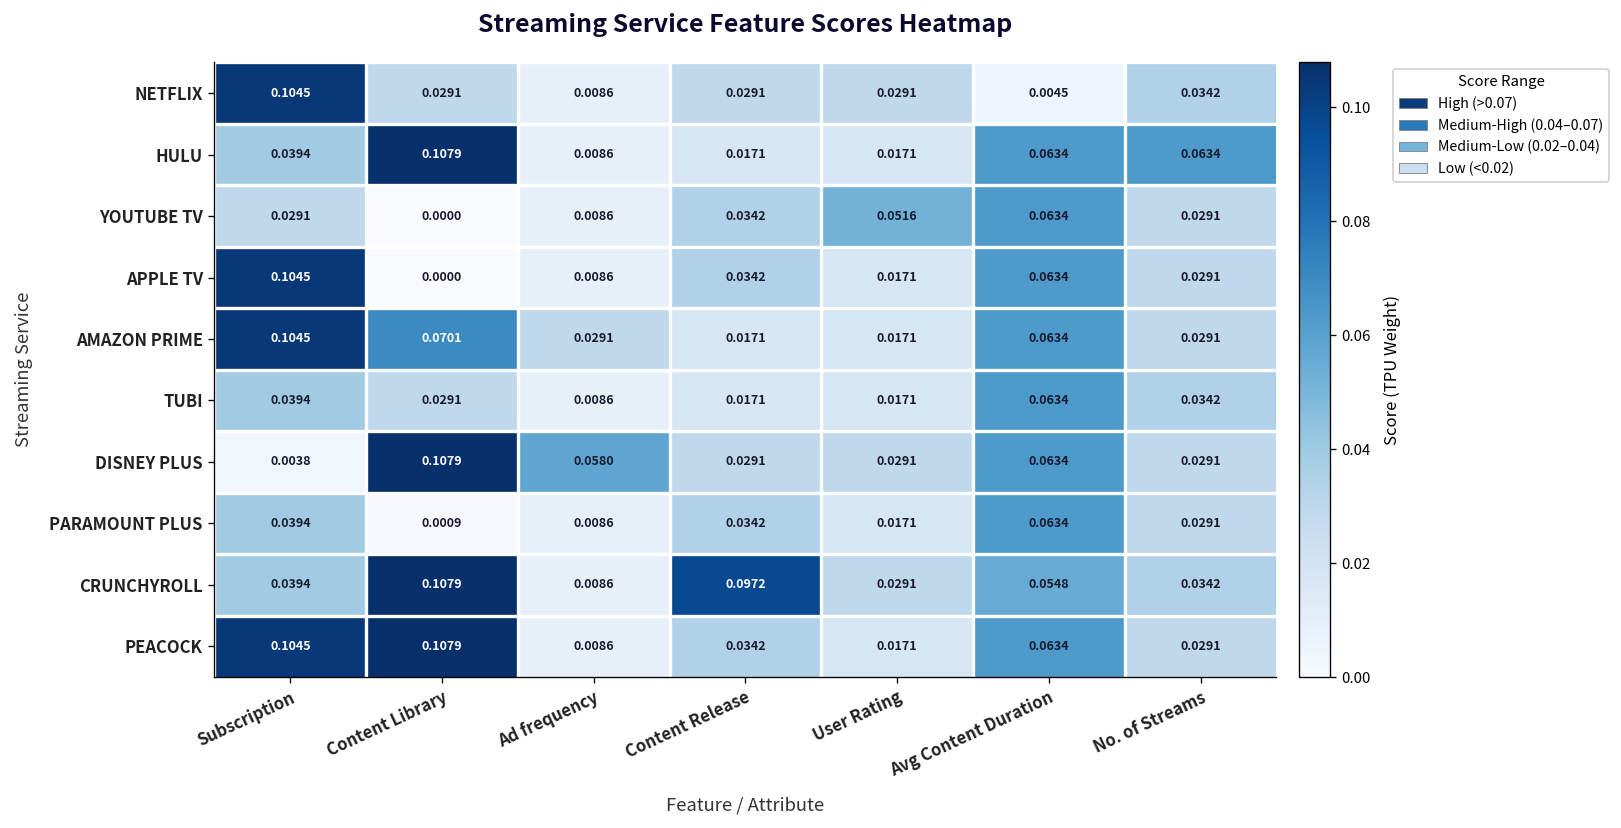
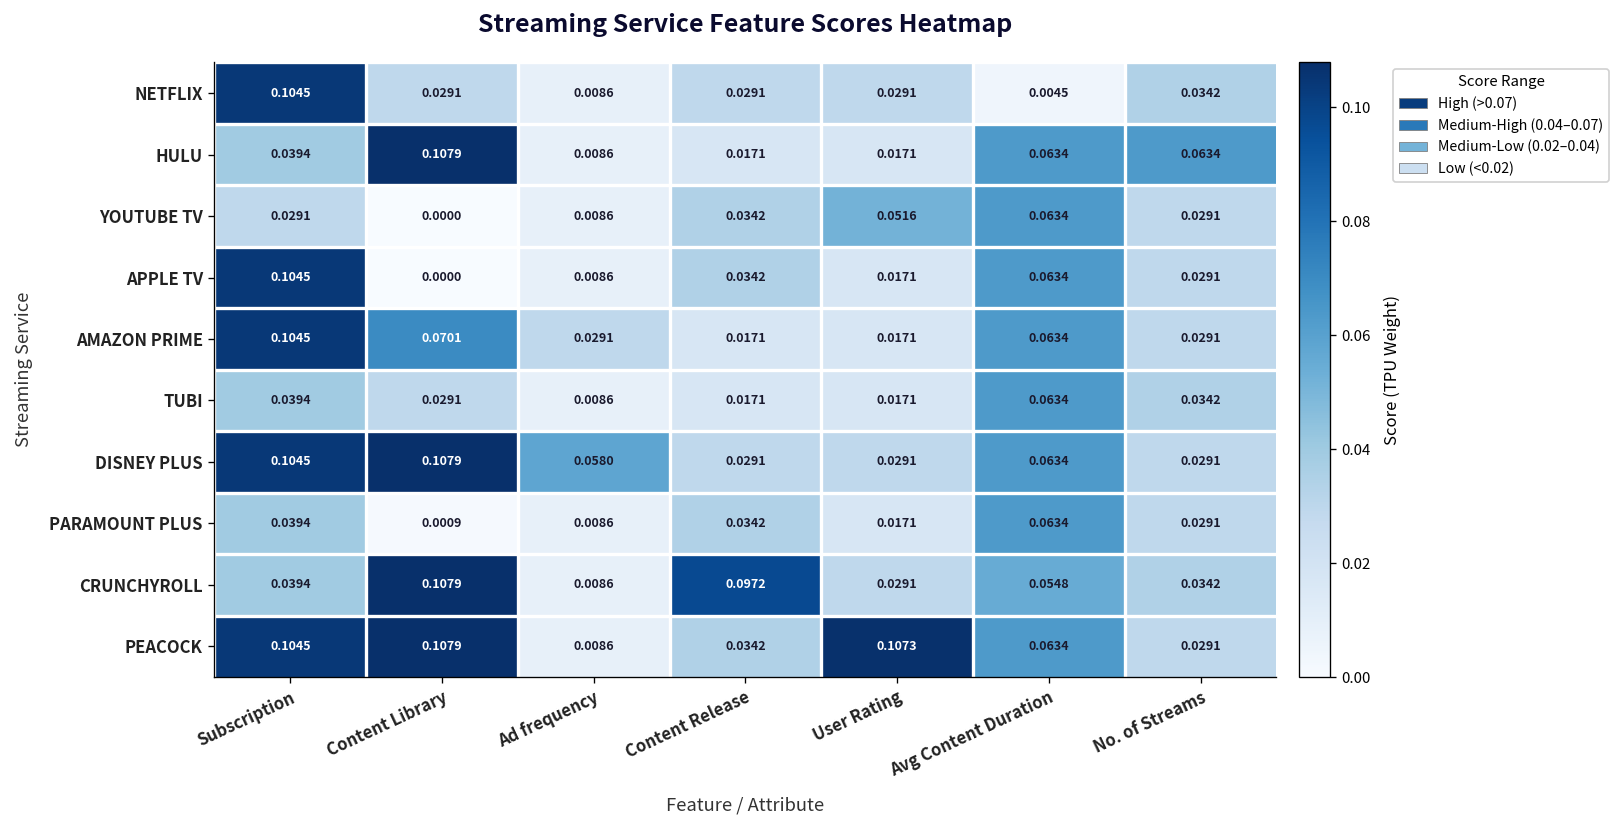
DISNEY PLUS, Subscription: 0.0038 -> 0.1045
PEACOCK, User Rating: 0.0171 -> 0.1073
